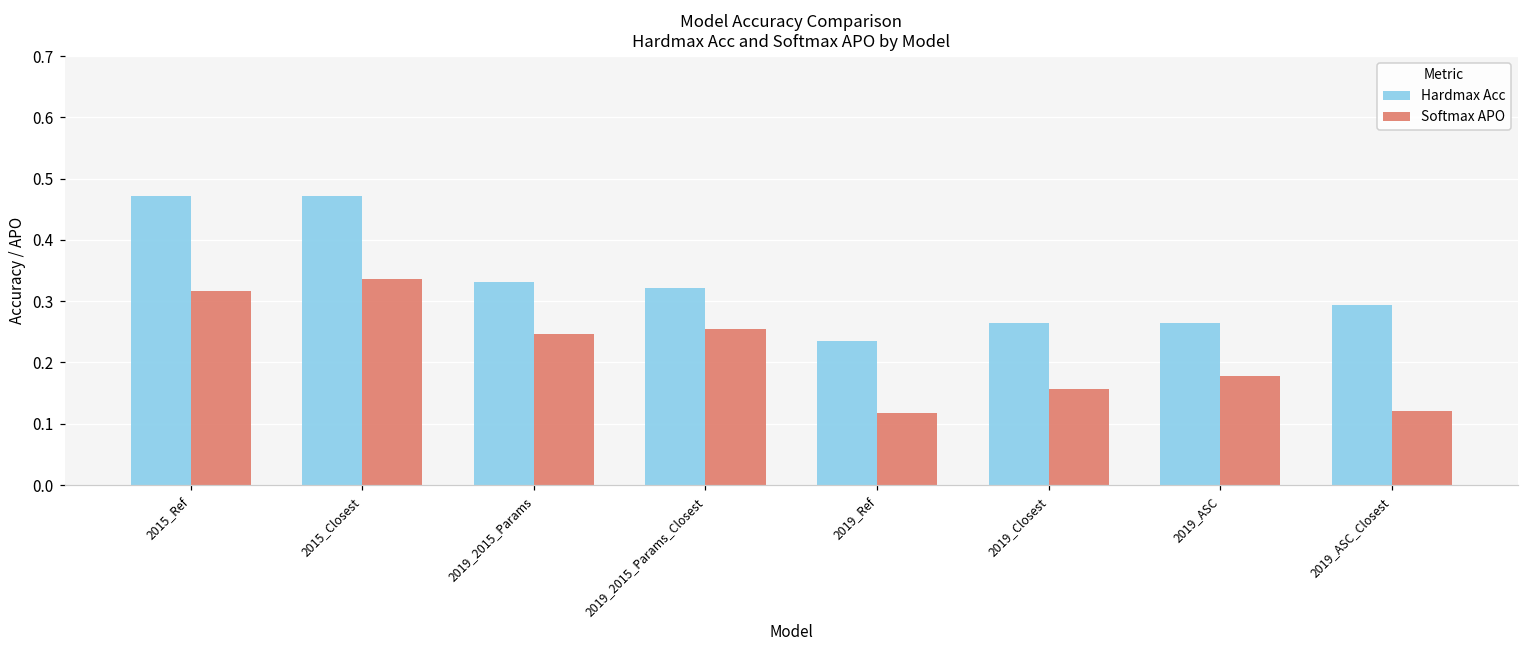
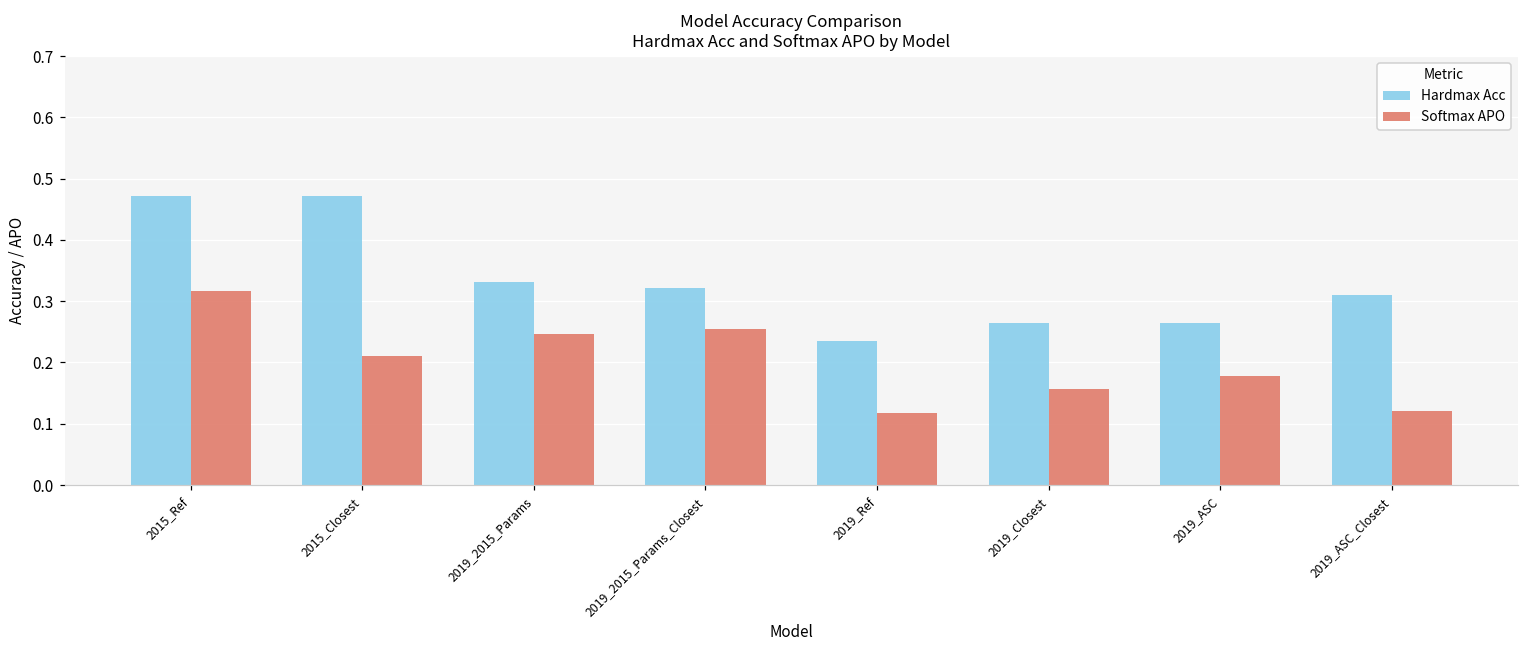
Softmax APO, 2015_Closest: 0.34 -> 0.21
Hardmax Acc, 2019_ASC_Closest: 0.29 -> 0.31
